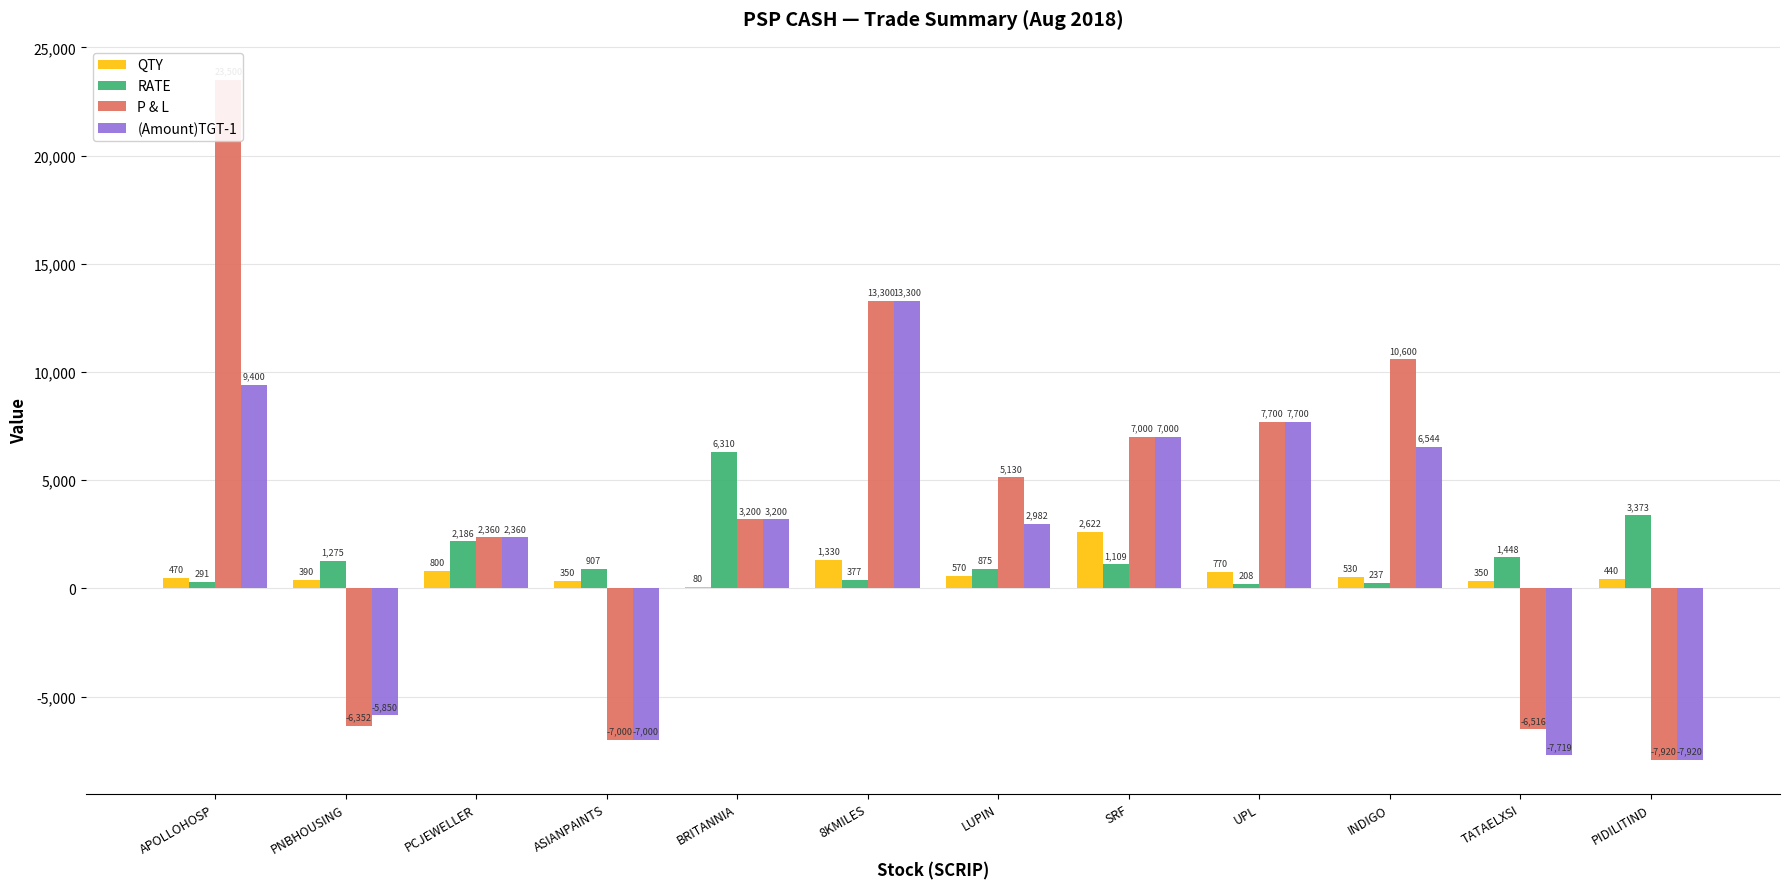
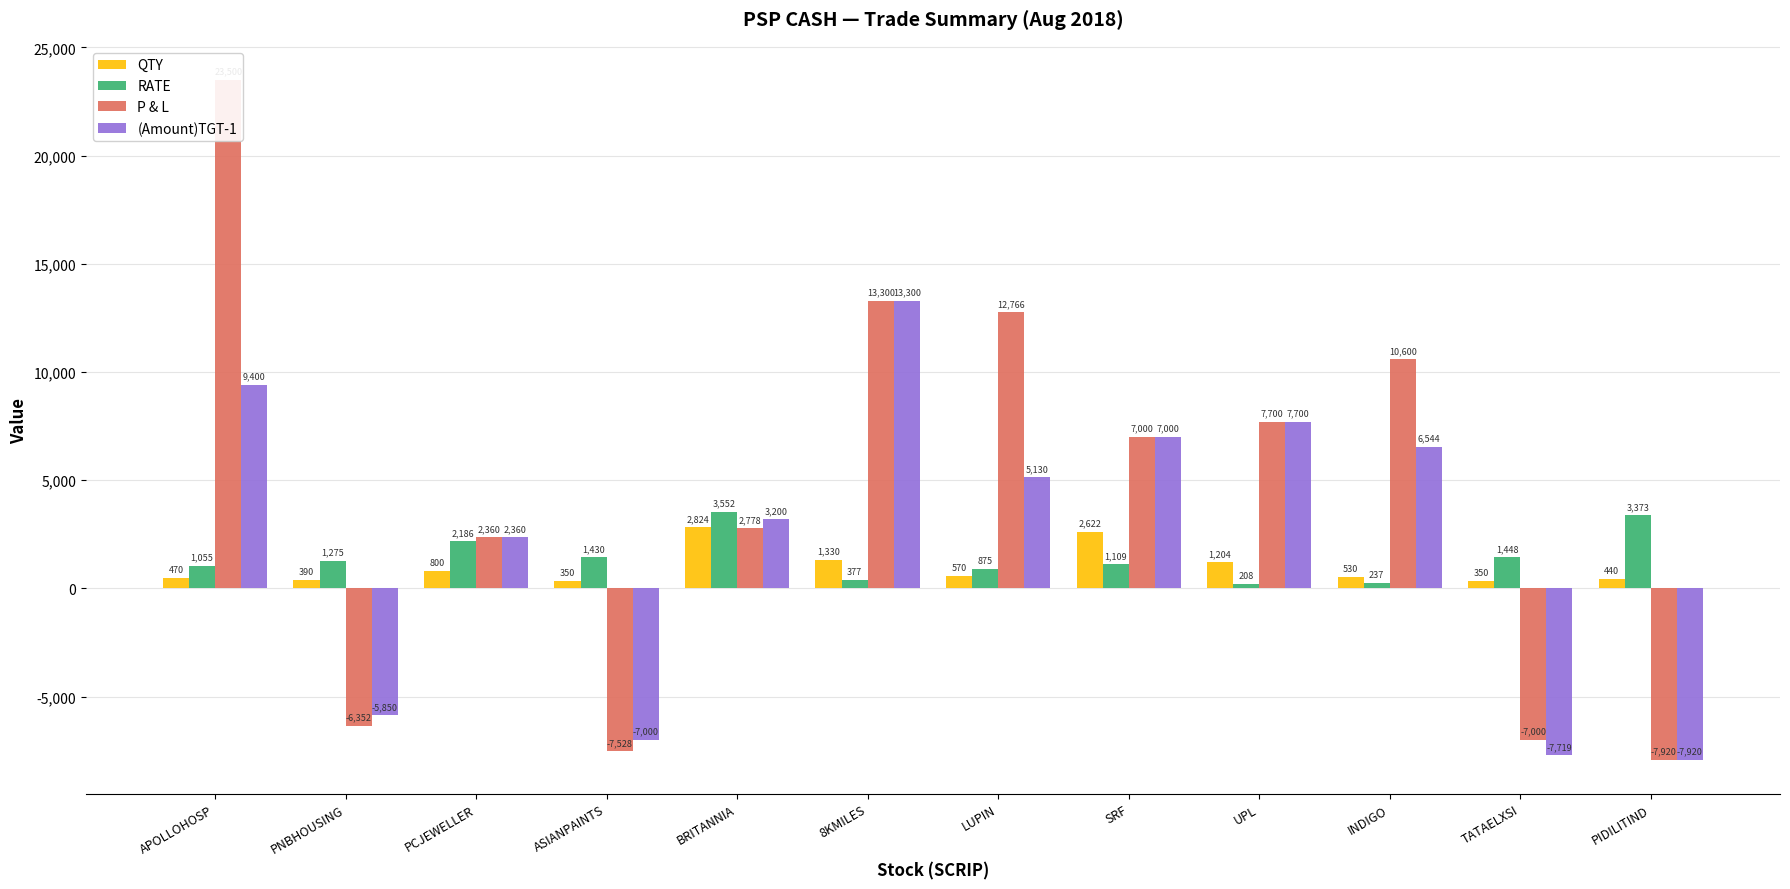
RATE, APOLLOHOSP: 291 -> 1,055
RATE, ASIANPAINTS: 907 -> 1,430
P & L, ASIANPAINTS: -7,000 -> -7,528
QTY, BRITANNIA: 80 -> 2,824
RATE, BRITANNIA: 6,310 -> 3,552
P & L, BRITANNIA: 3,200 -> 2,778
P & L, LUPIN: 5,130 -> 12,766
(Amount)TGT-1, LUPIN: 2,982 -> 5,130
QTY, UPL: 770 -> 1,204
P & L, TATAELXSI: -6,516 -> -7,000
